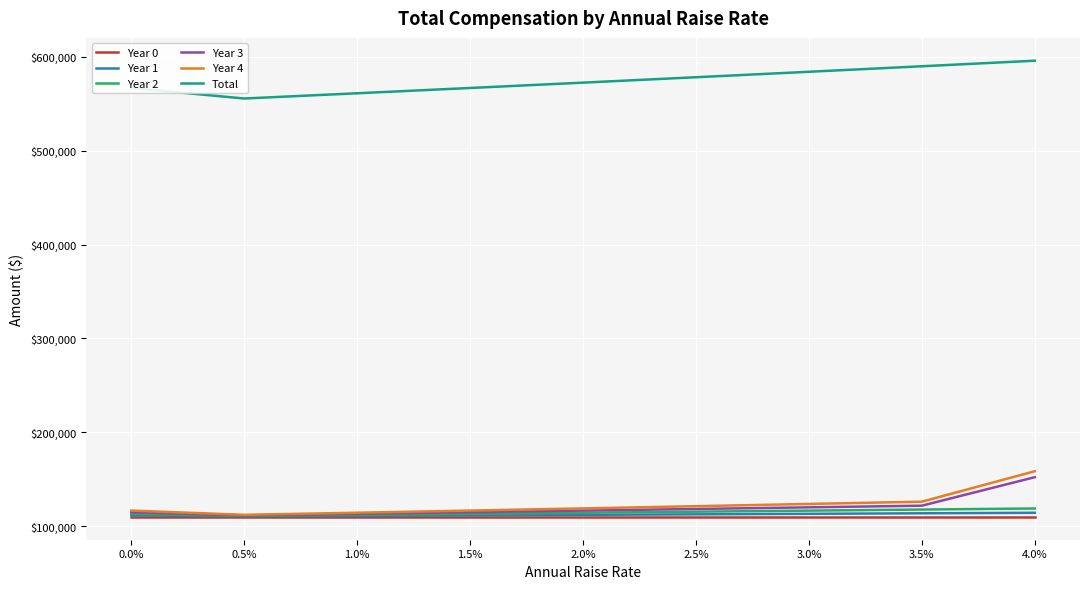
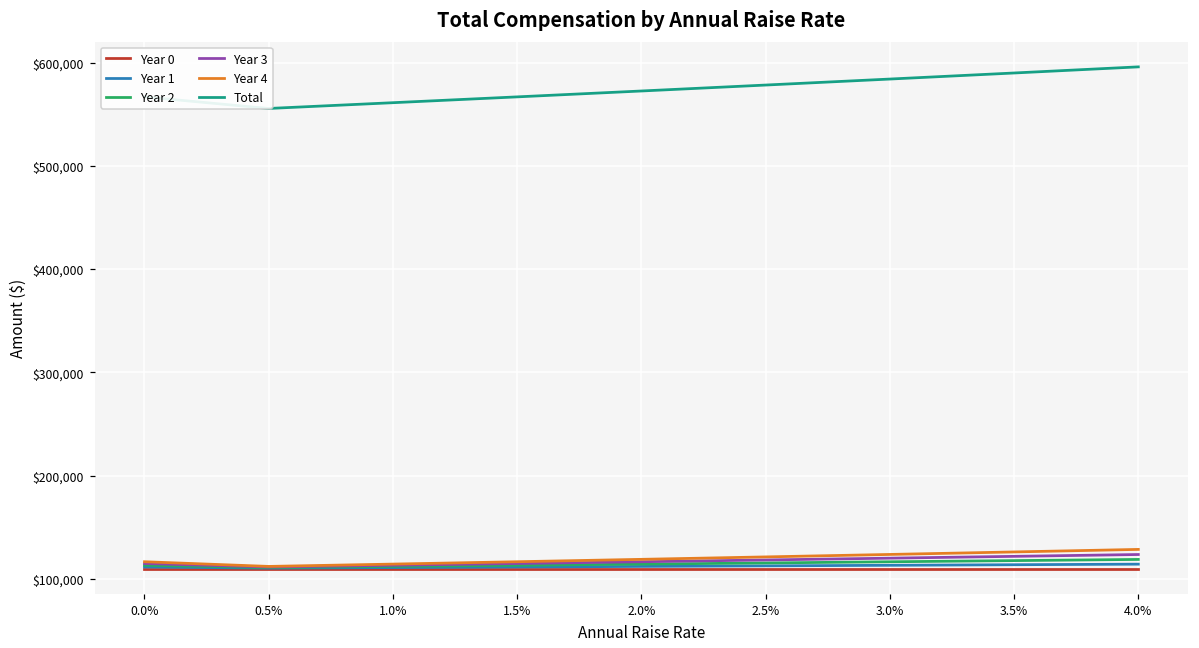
Year 3, 4.0%: $150,000 -> $120,000
Year 4, 4.0%: $160,000 -> $130,000
